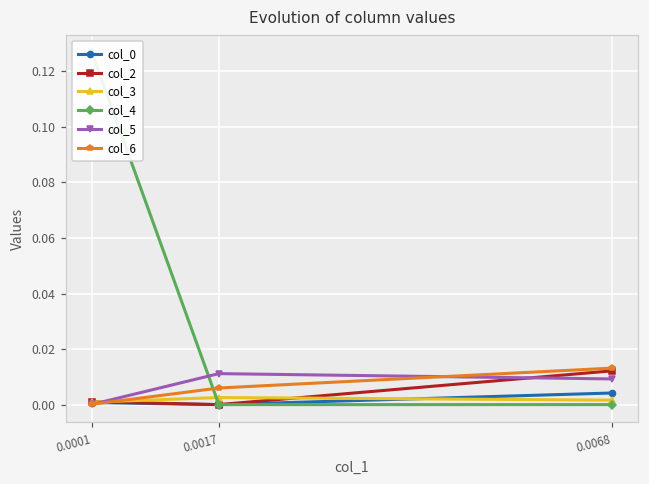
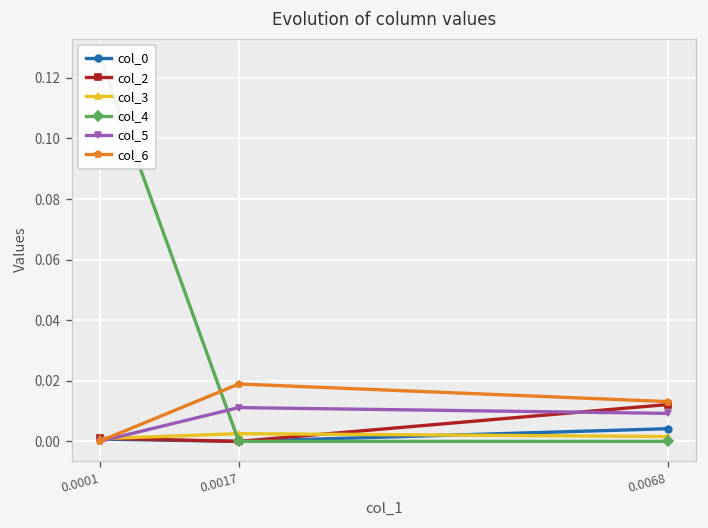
col_6, 0.0017: 0.006 -> 0.019
